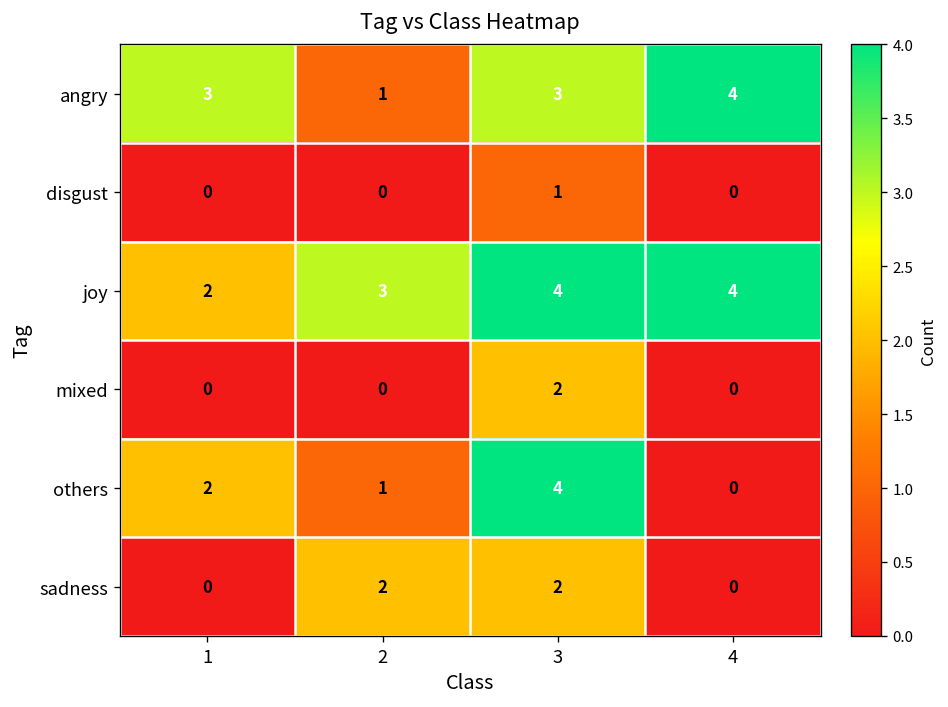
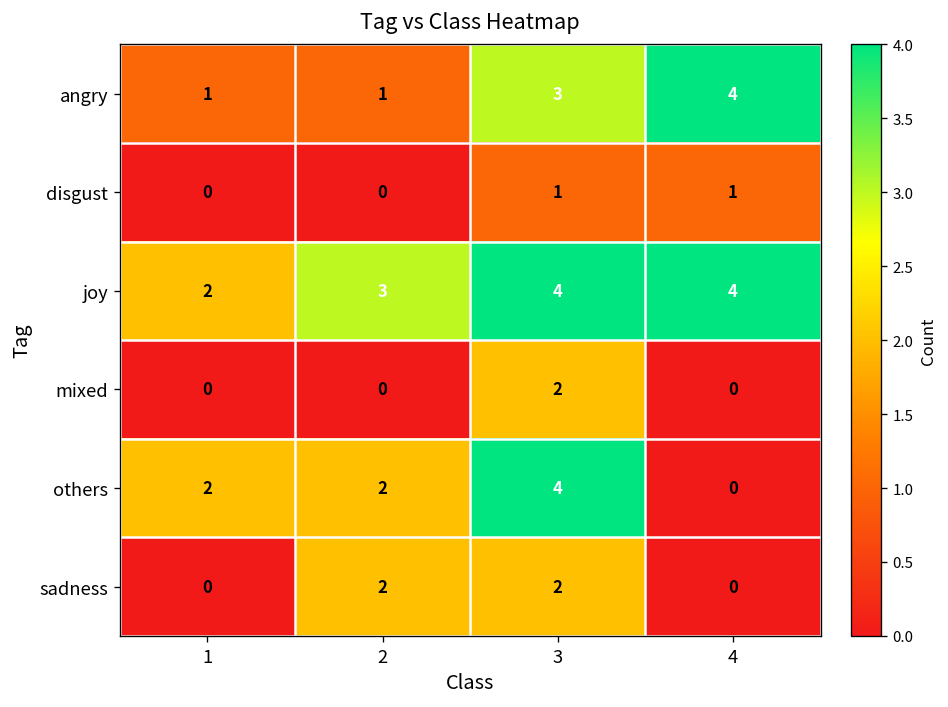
angry, 1: 3 -> 1
disgust, 4: 0 -> 1
others, 2: 1 -> 2
